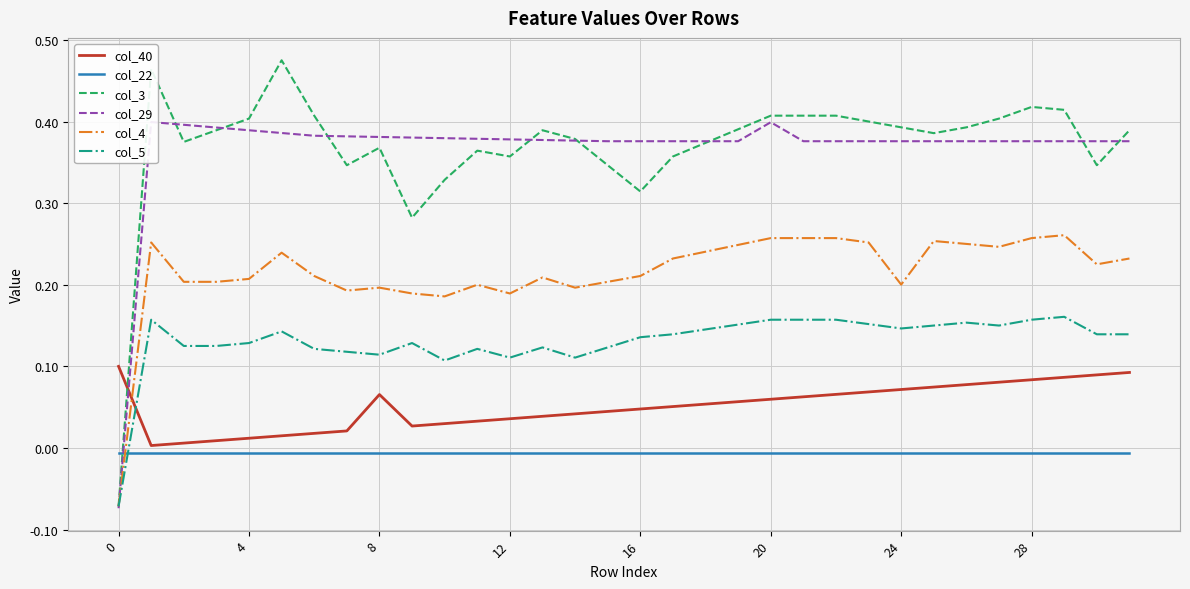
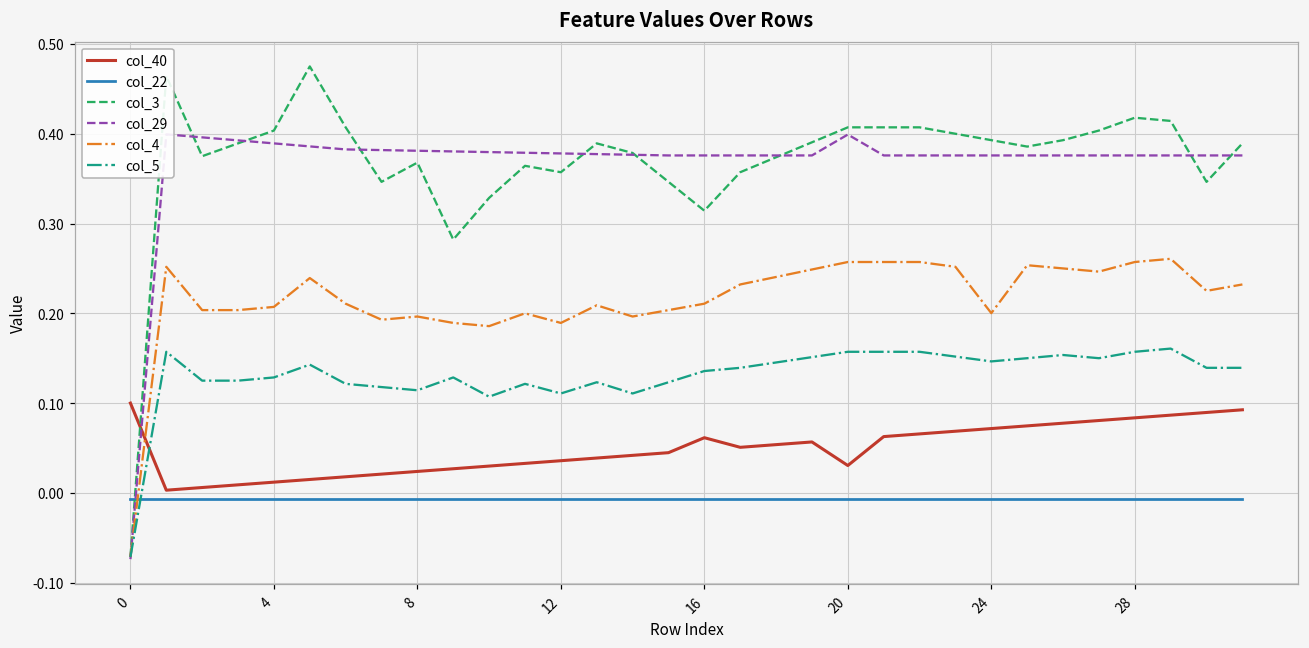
col_40, 8: 0.07 -> 0.02
col_40, 16: 0.05 -> 0.06
col_40, 20: 0.06 -> 0.03
